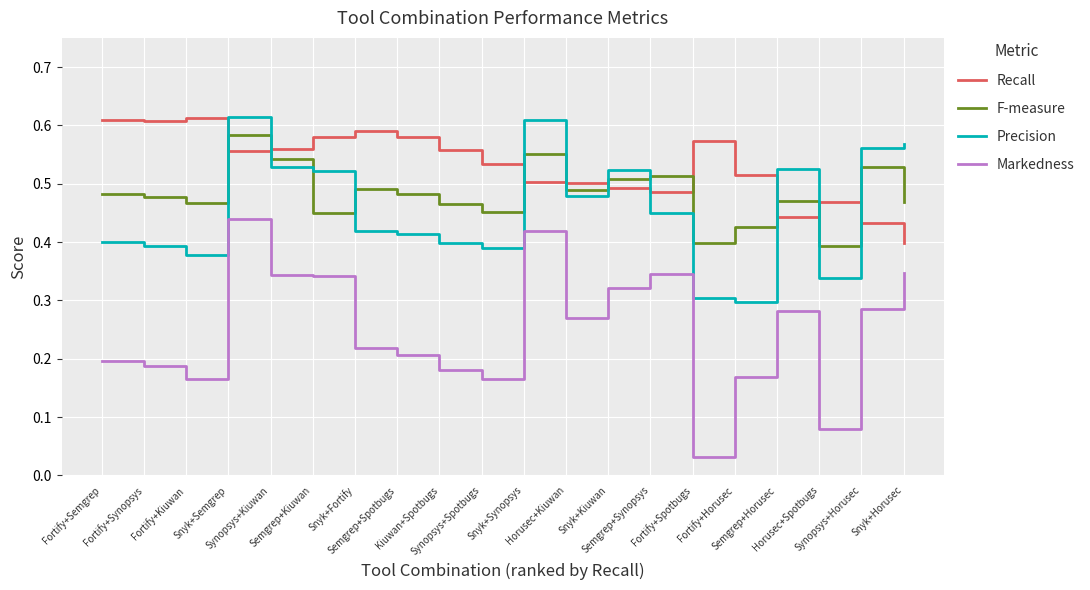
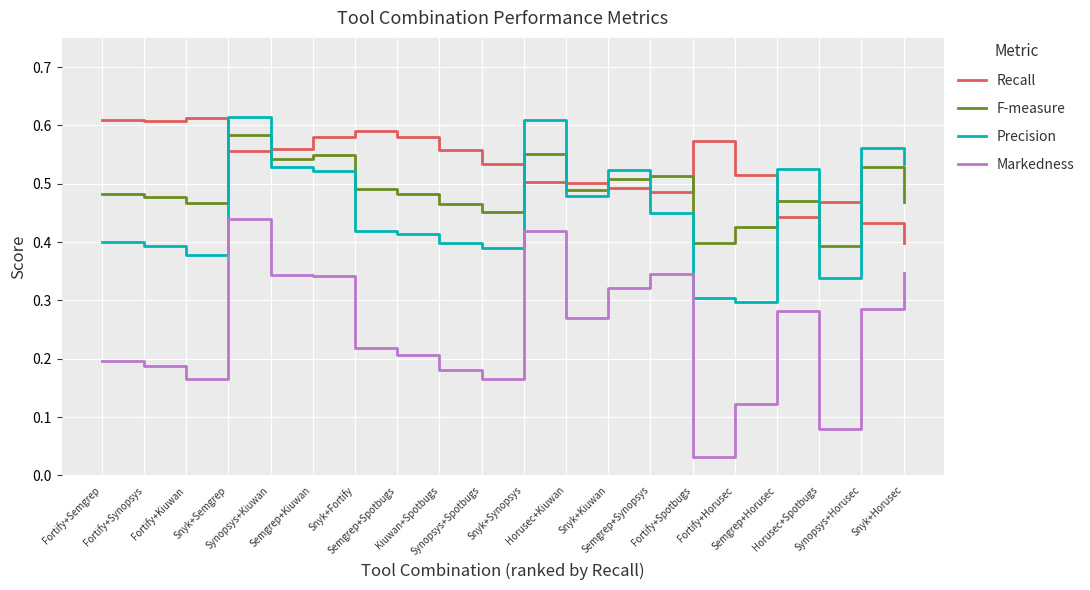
F-measure, Semgrep+Kiuwan: 0.45 -> 0.55
Markedness, Fortify+Horusec: 0.17 -> 0.12
Precision, Snyk+Horusec: 0.57 -> 0.53
